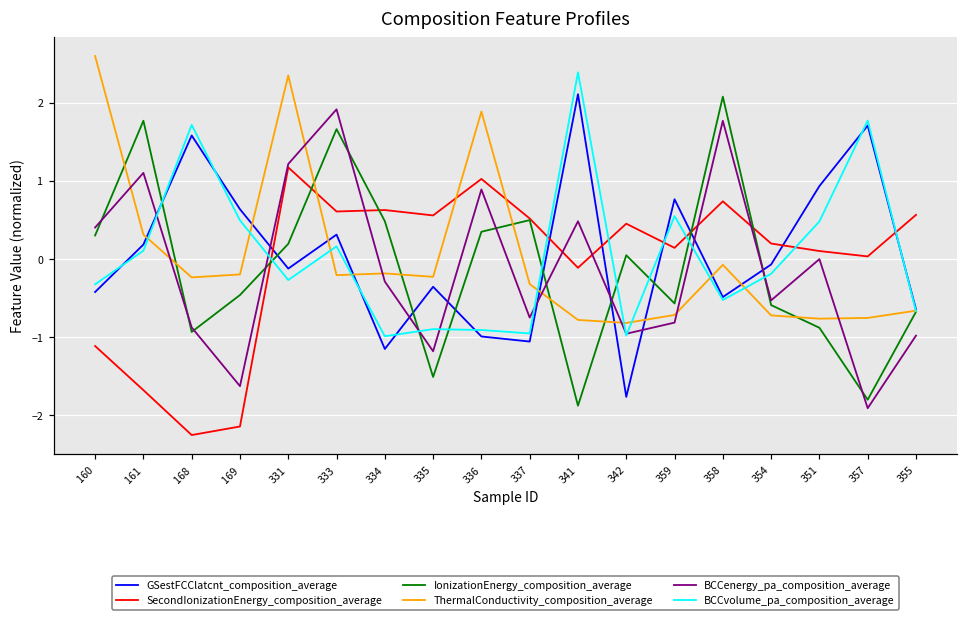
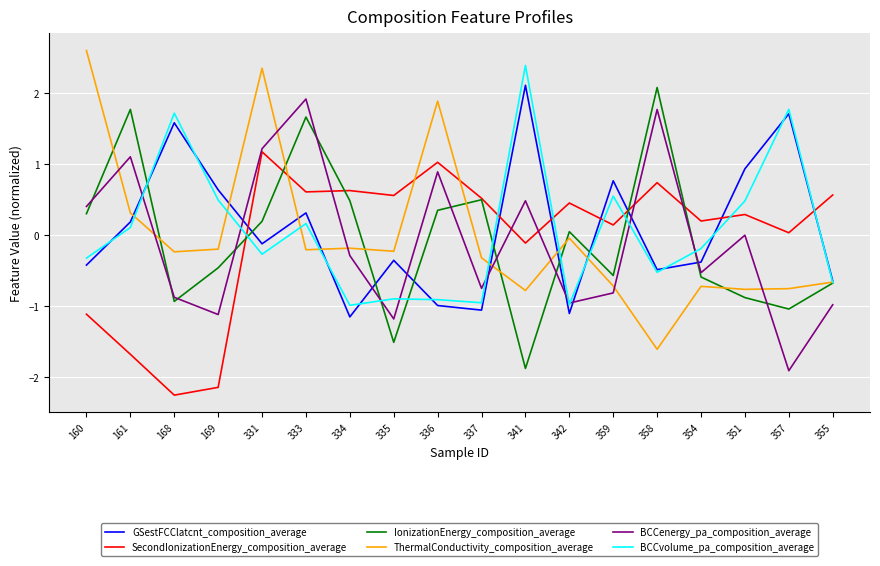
BCCenergy_pa_composition_average, 169: -1.6 -> -1.1
GSestFCClatcnt_composition_average, 342: -1.8 -> -1.1
ThermalConductivity_composition_average, 342: -0.8 -> 0.0
ThermalConductivity_composition_average, 358: -0.1 -> -1.6
GSestFCClatcnt_composition_average, 354: -0.1 -> -0.4
SecondIonizationEnergy_composition_average, 351: 0.1 -> 0.3
IonizationEnergy_composition_average, 357: -1.8 -> -1.0
